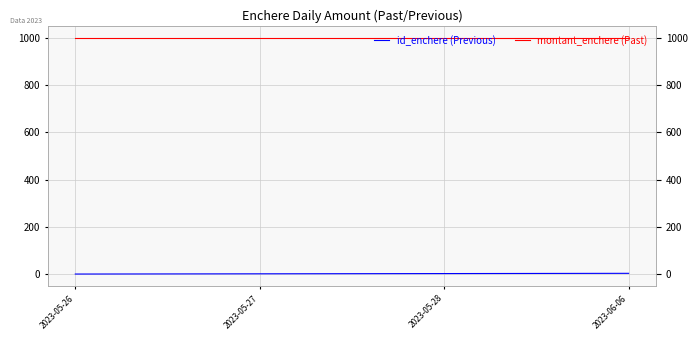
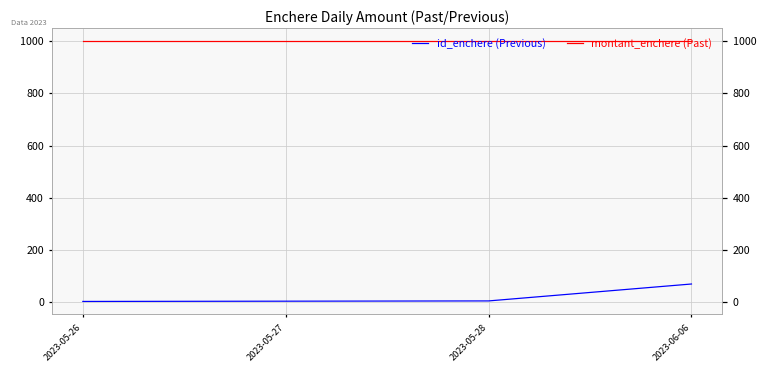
id_enchere (Previous), 2023-06-06: 0 -> 70
